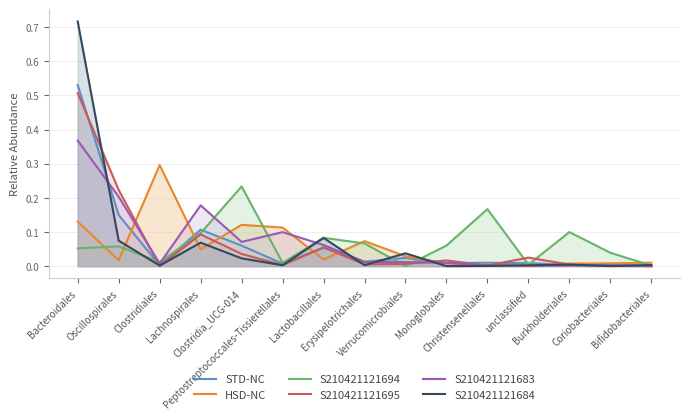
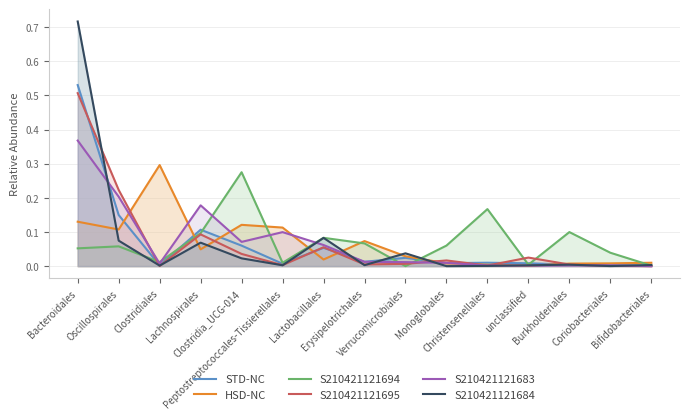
HSD-NC, Oscillospirales: 0.02 -> 0.11
S210421121694, Clostridia_UCG-014: 0.23 -> 0.28
